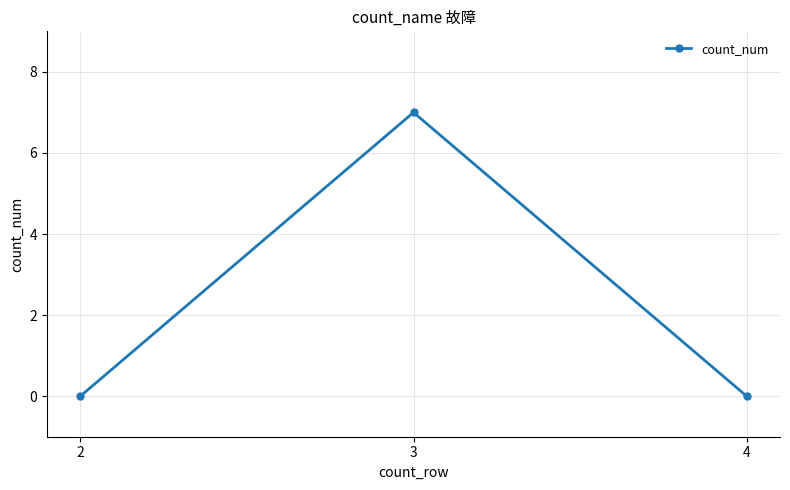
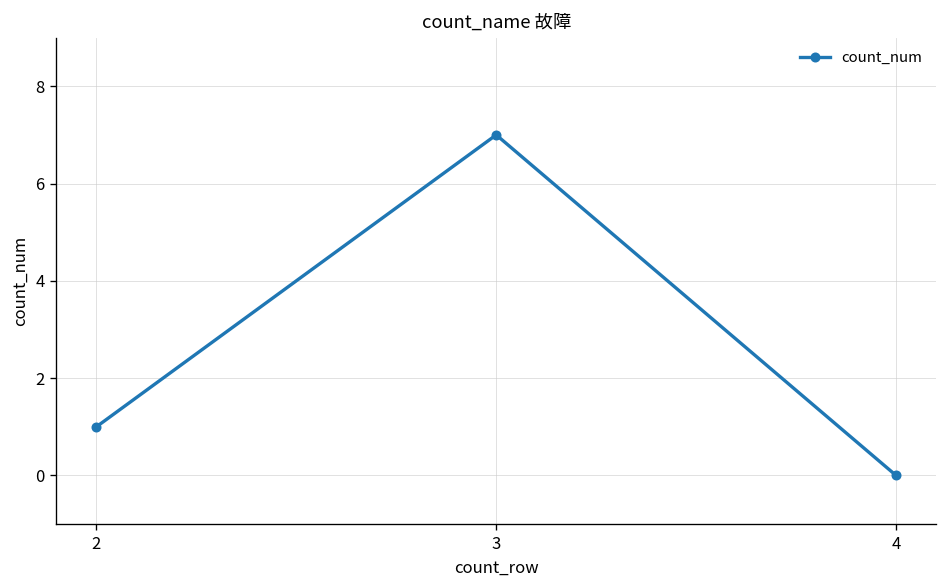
2: 0 -> 1
